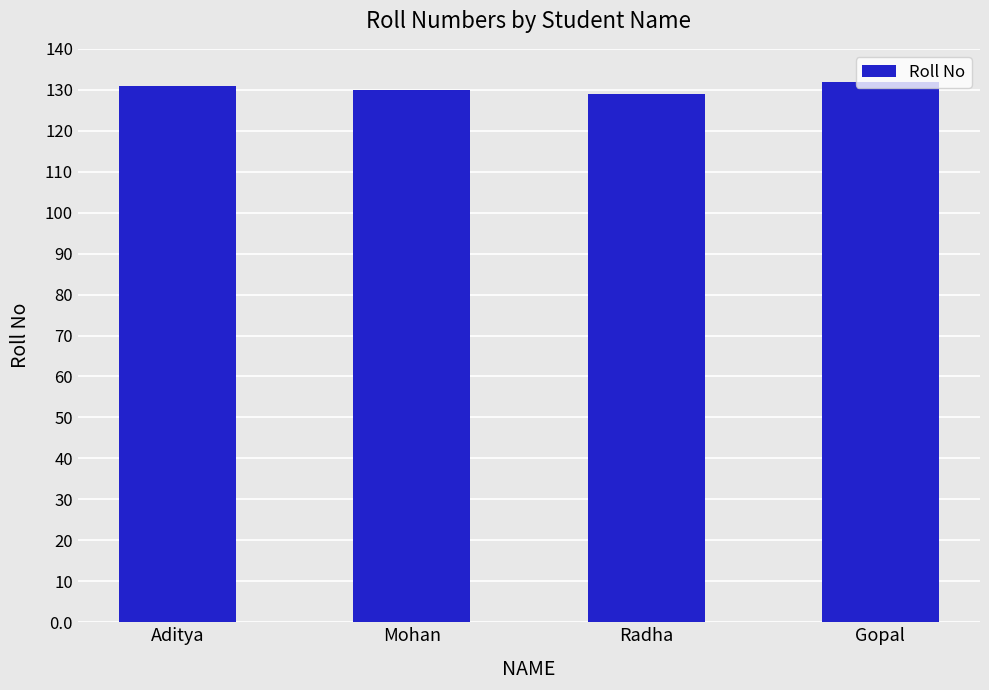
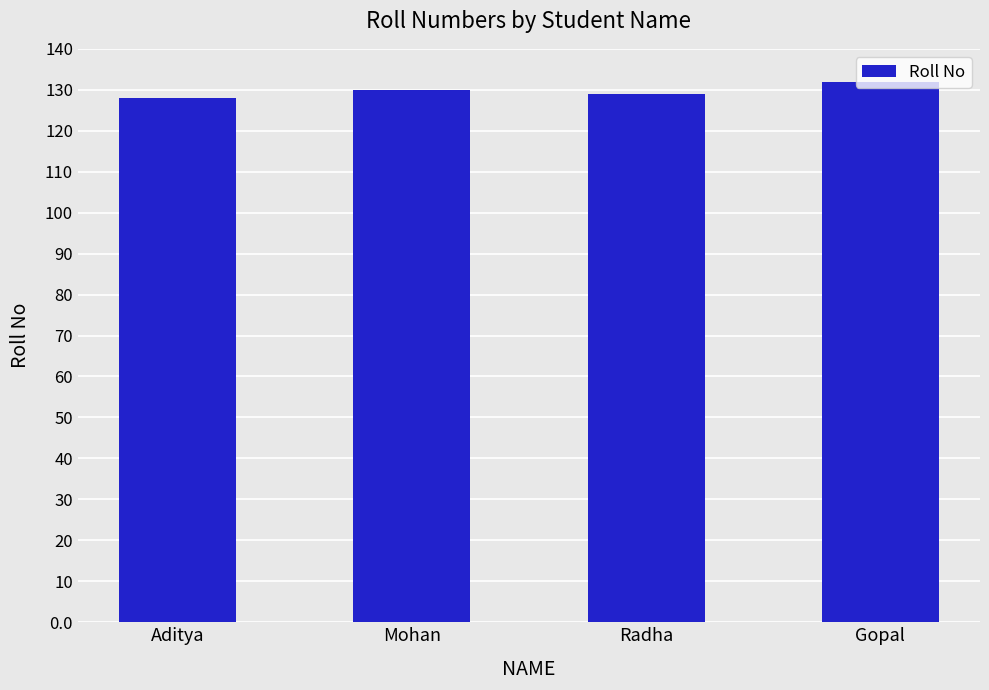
Aditya: 131 -> 128
